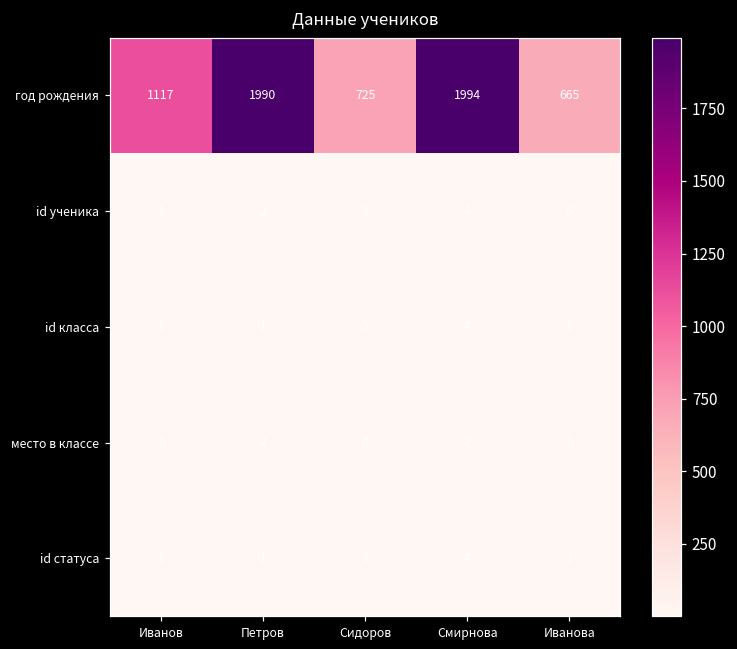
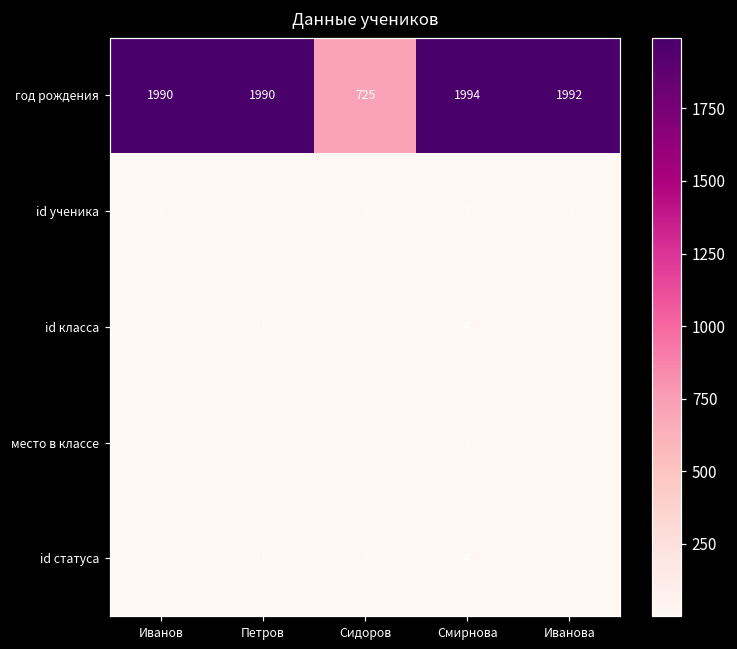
год рождения, Иванов: 1117 -> 1990
год рождения, Иванова: 665 -> 1992
